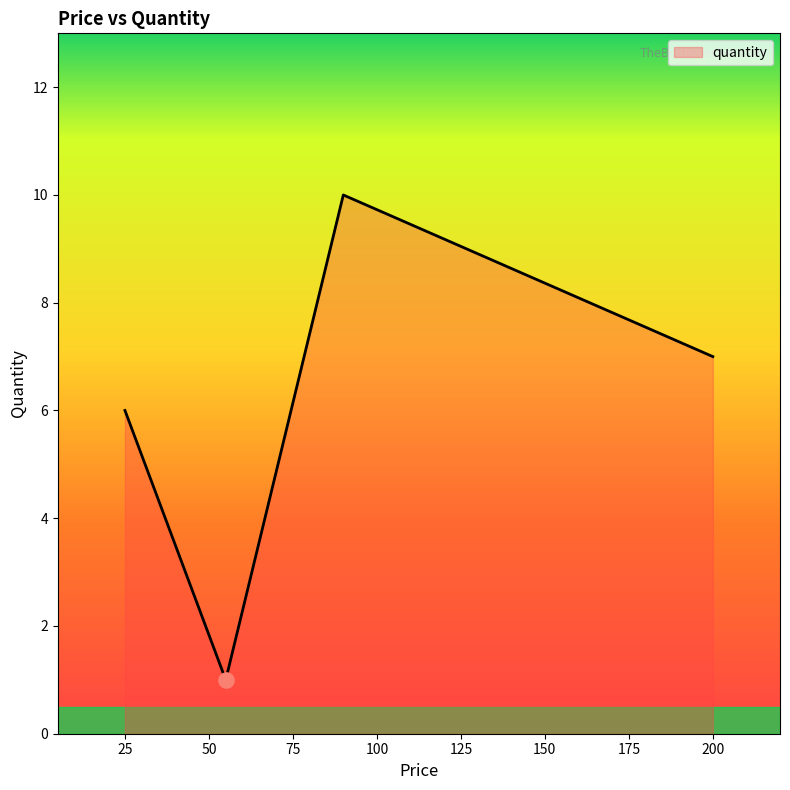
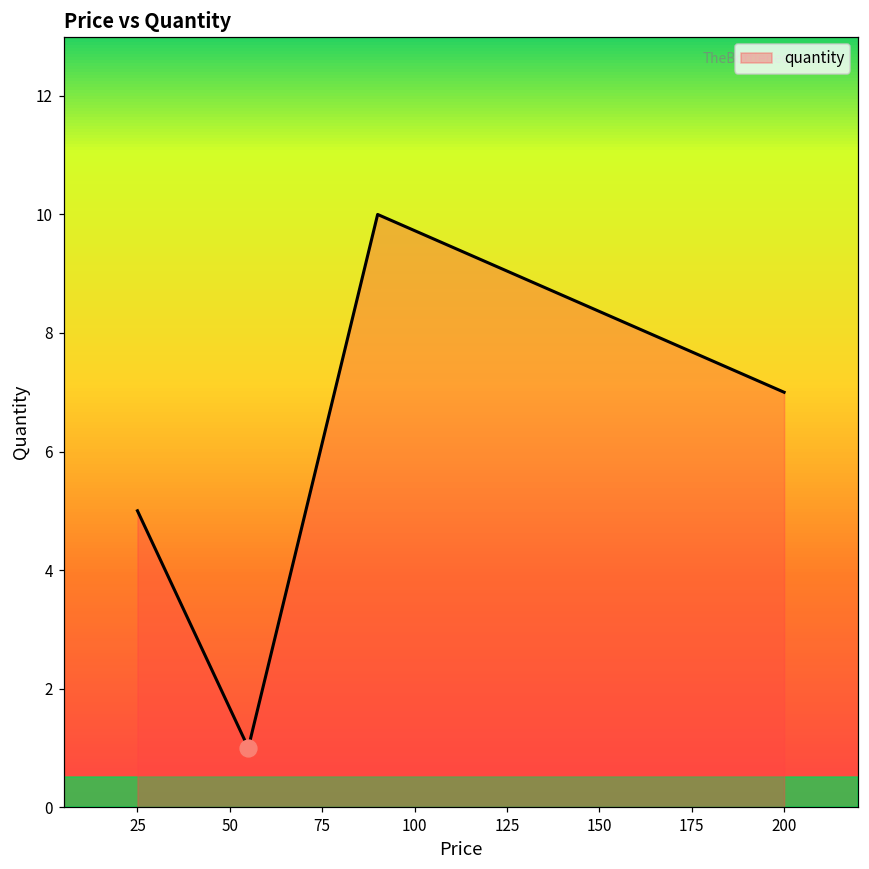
quantity, 25: 6 -> 5
